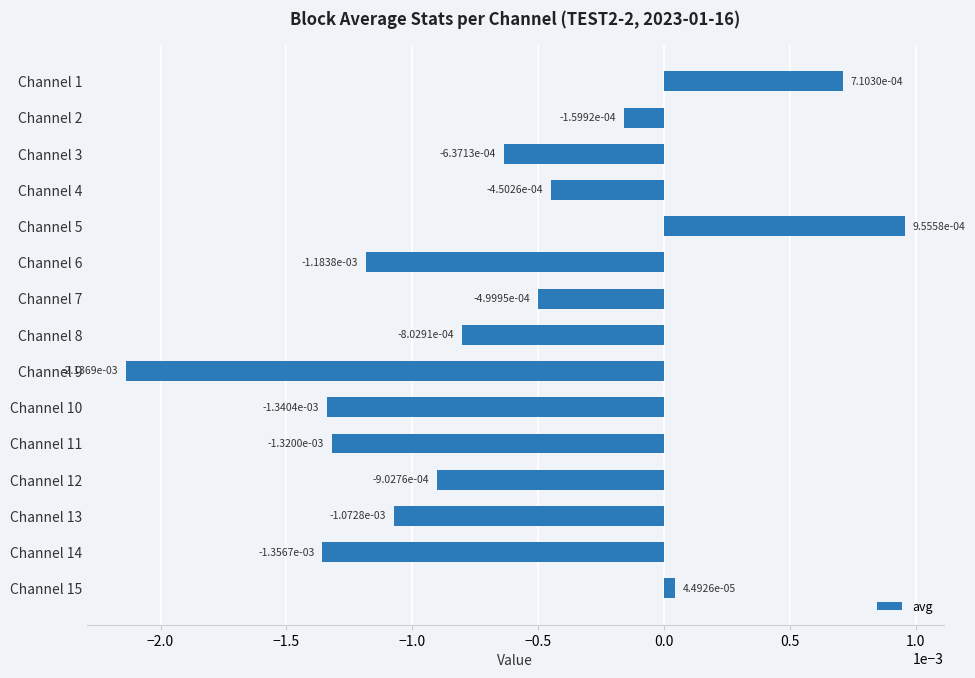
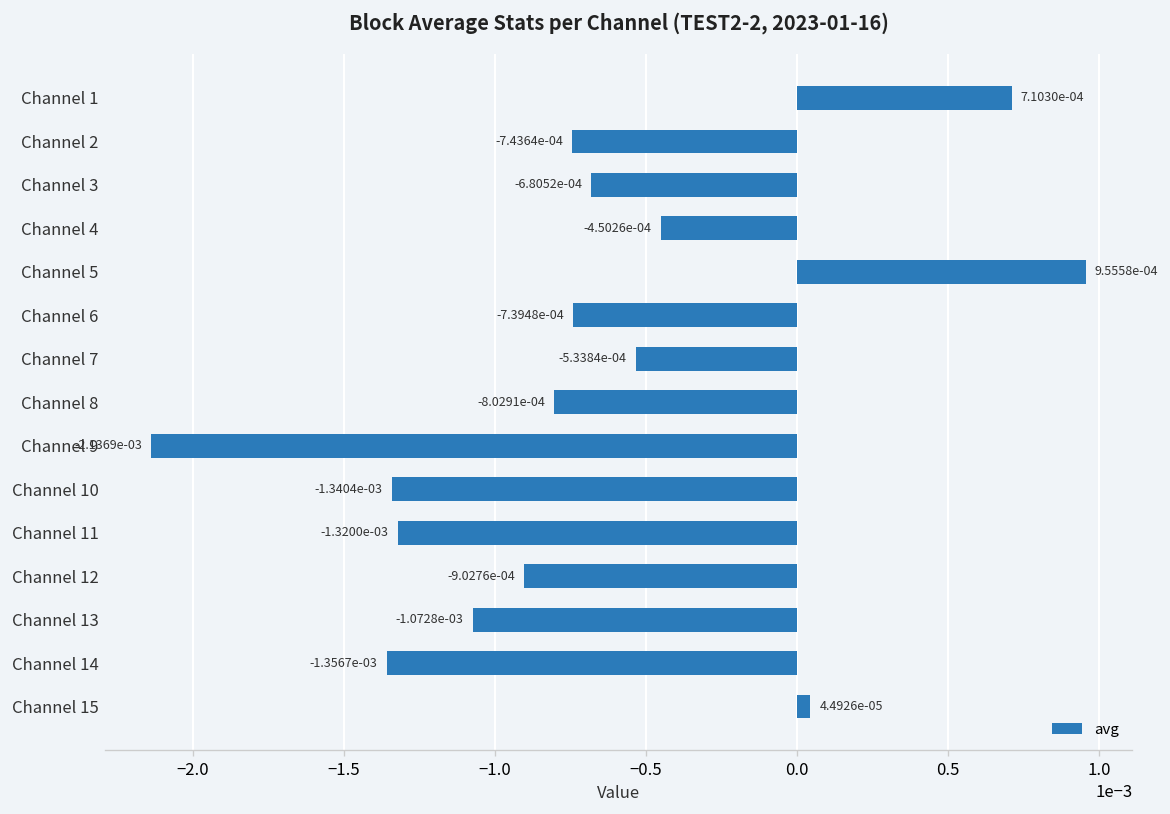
Channel 2: -1.5992e-04 -> -7.4364e-04
Channel 3: -6.3713e-04 -> -6.8052e-04
Channel 6: -1.1838e-03 -> -7.3948e-04
Channel 7: -4.9995e-04 -> -5.3384e-04
